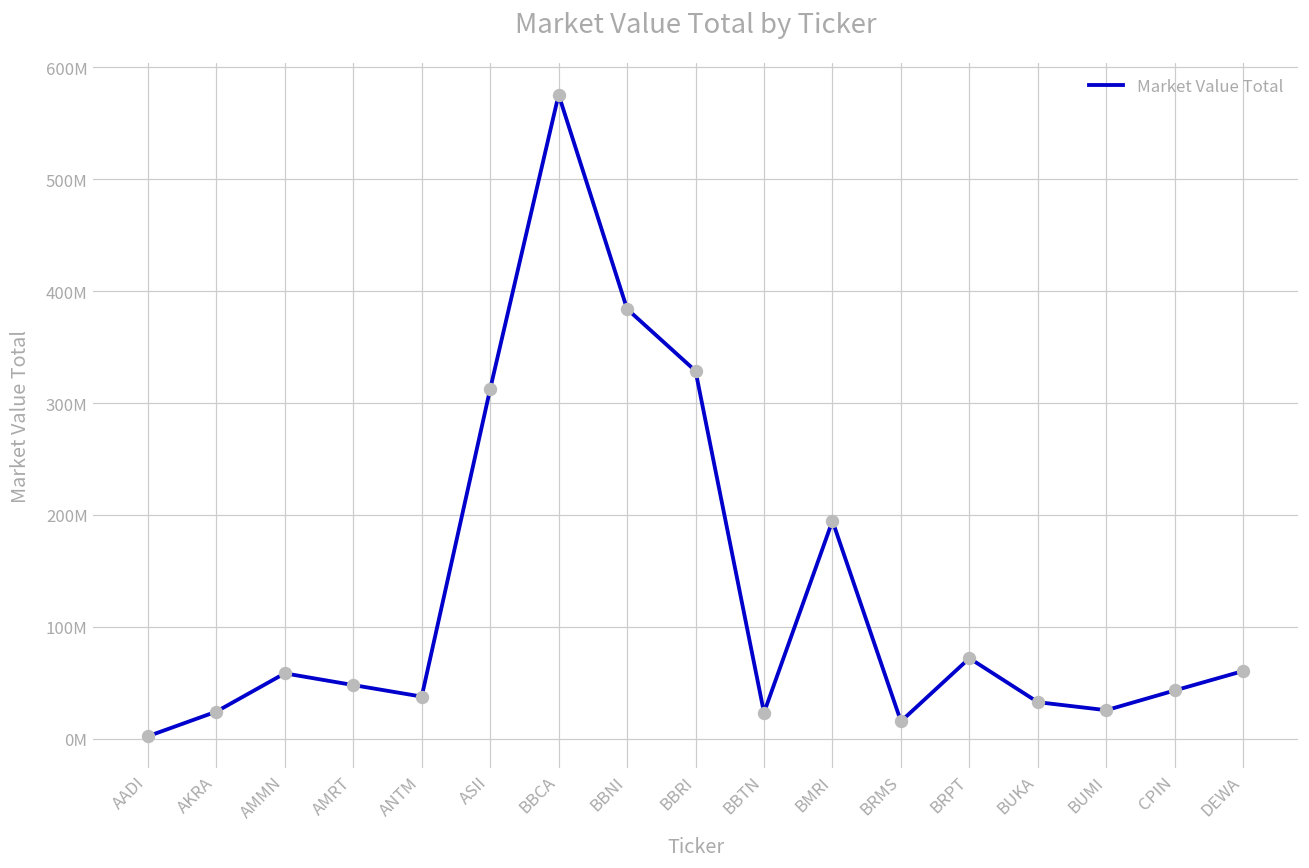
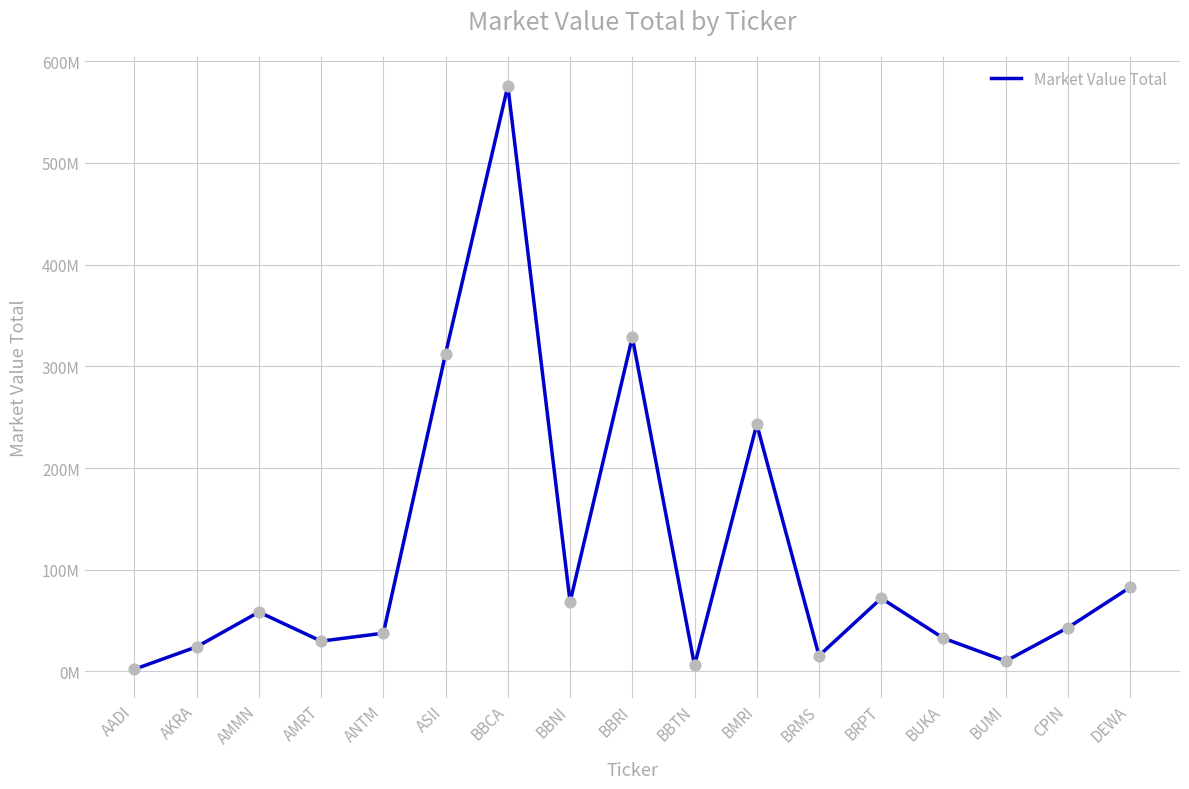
AMRT: 48000000 -> 30000000
BBNI: 384000000 -> 68000000
BBTN: 23000000 -> 6000000
BMRI: 195000000 -> 243000000
BUMI: 25000000 -> 10000000
DEWA: 60000000 -> 83000000
